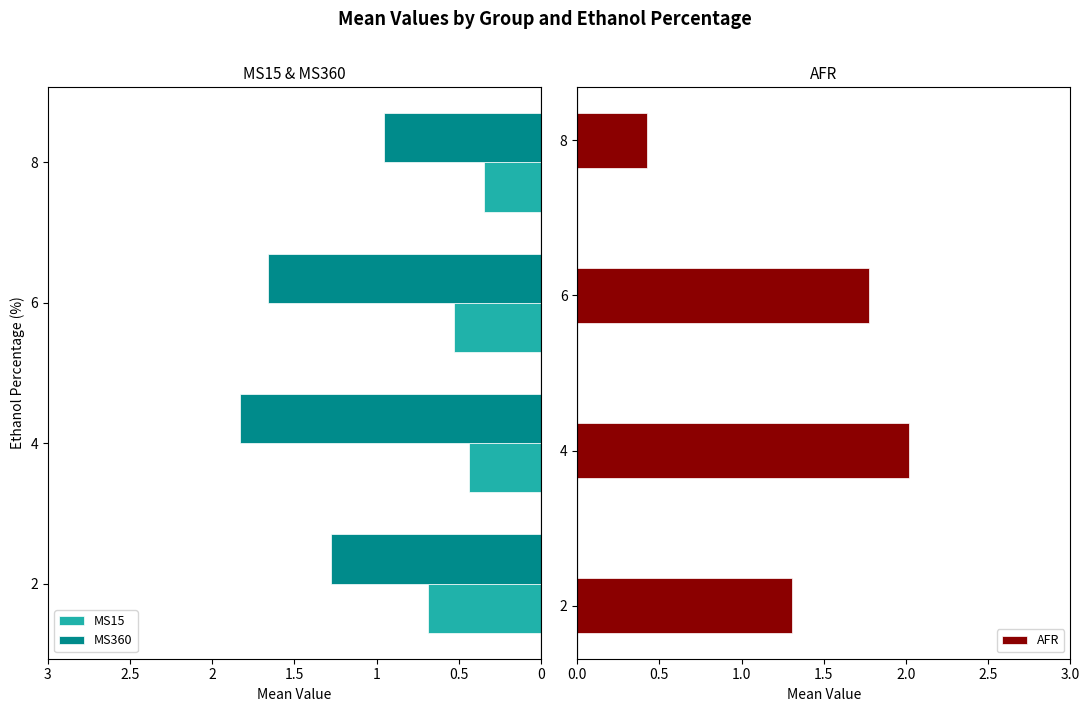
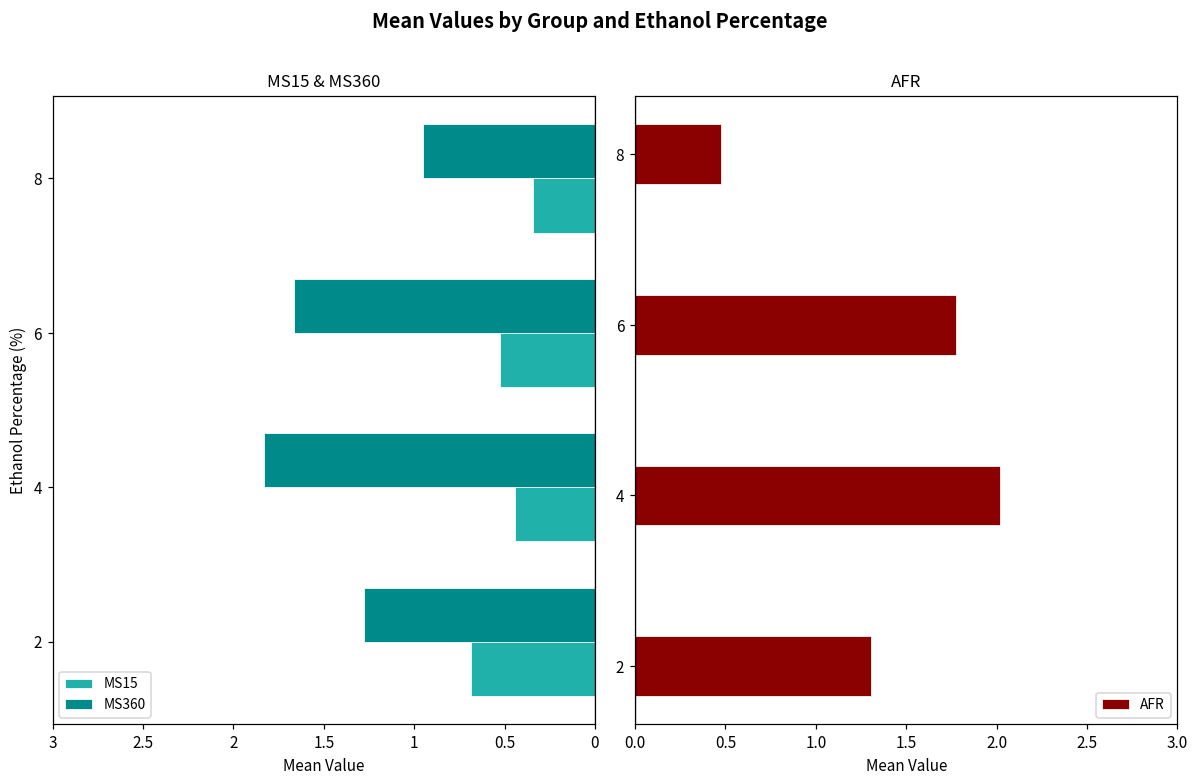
AFR, 8: 0.42 -> 0.48
